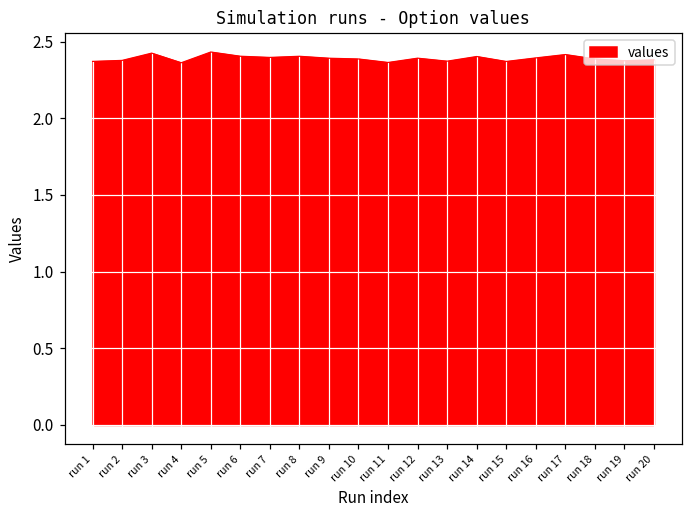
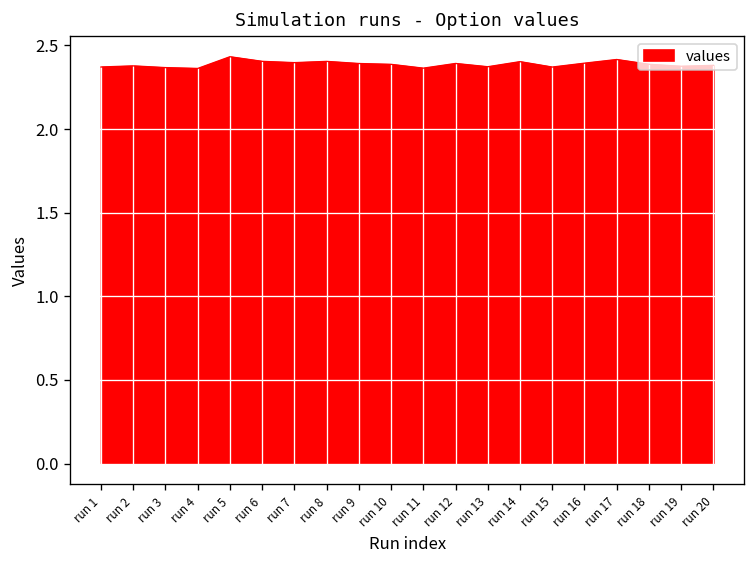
run 3: 2.43 -> 2.37
